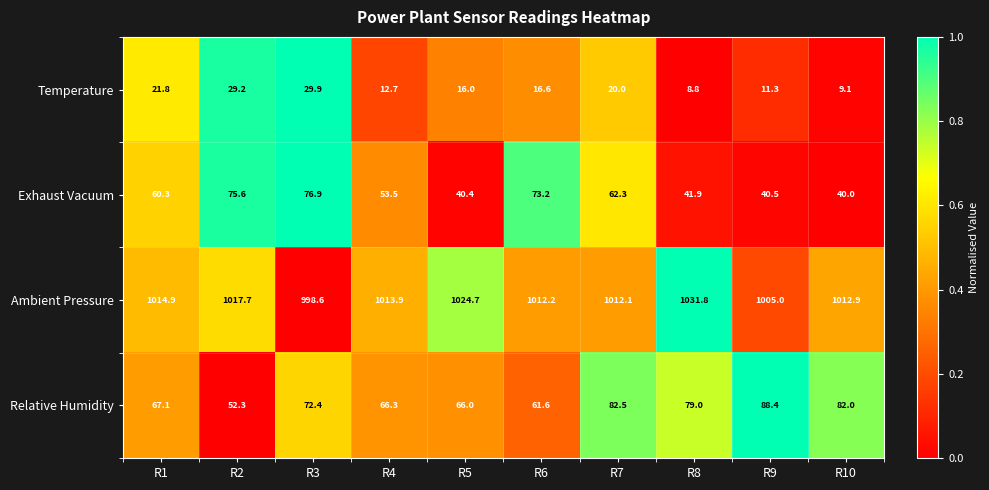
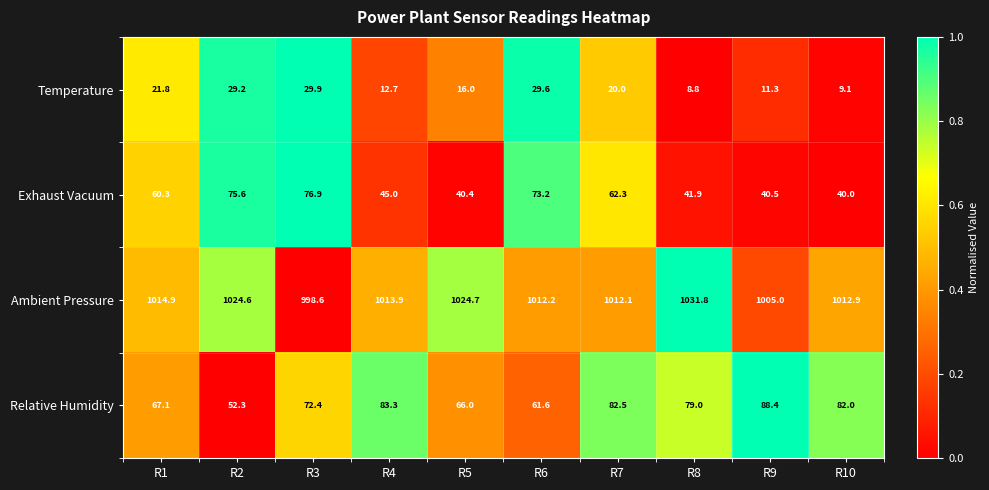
Temperature, R6: 16.6 -> 29.6
Exhaust Vacuum, R4: 53.5 -> 45.0
Ambient Pressure, R2: 1017.7 -> 1024.6
Relative Humidity, R4: 66.3 -> 83.3
